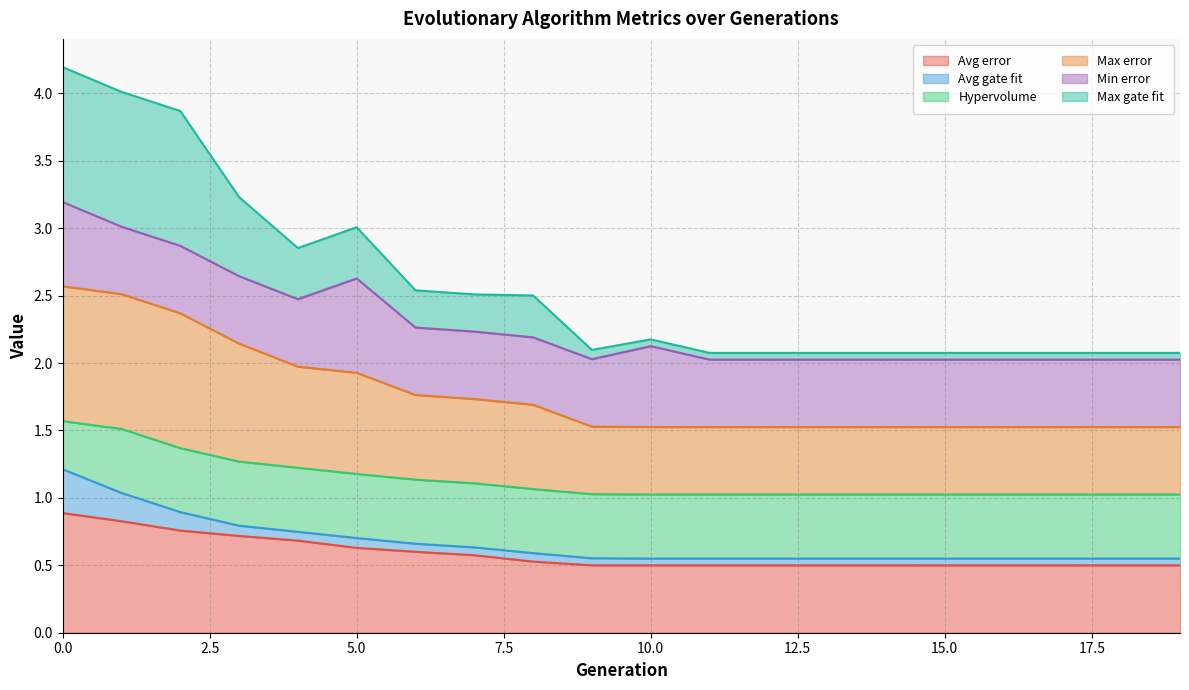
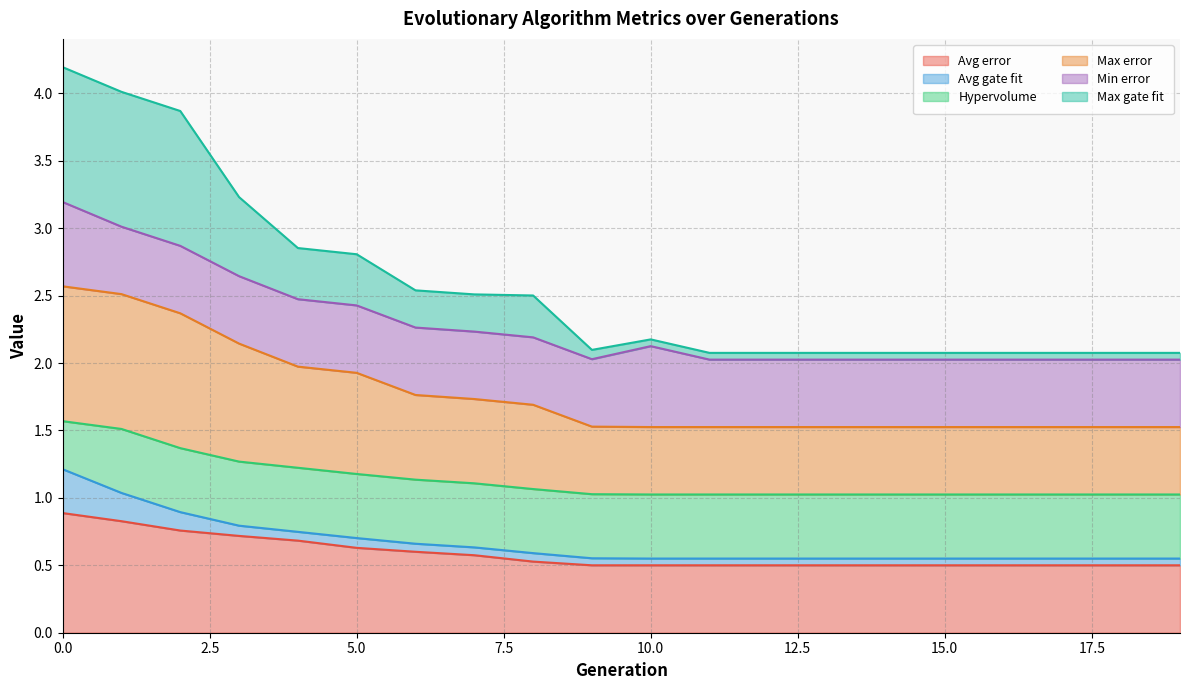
Min error, 5.0: 0.7 -> 0.5
